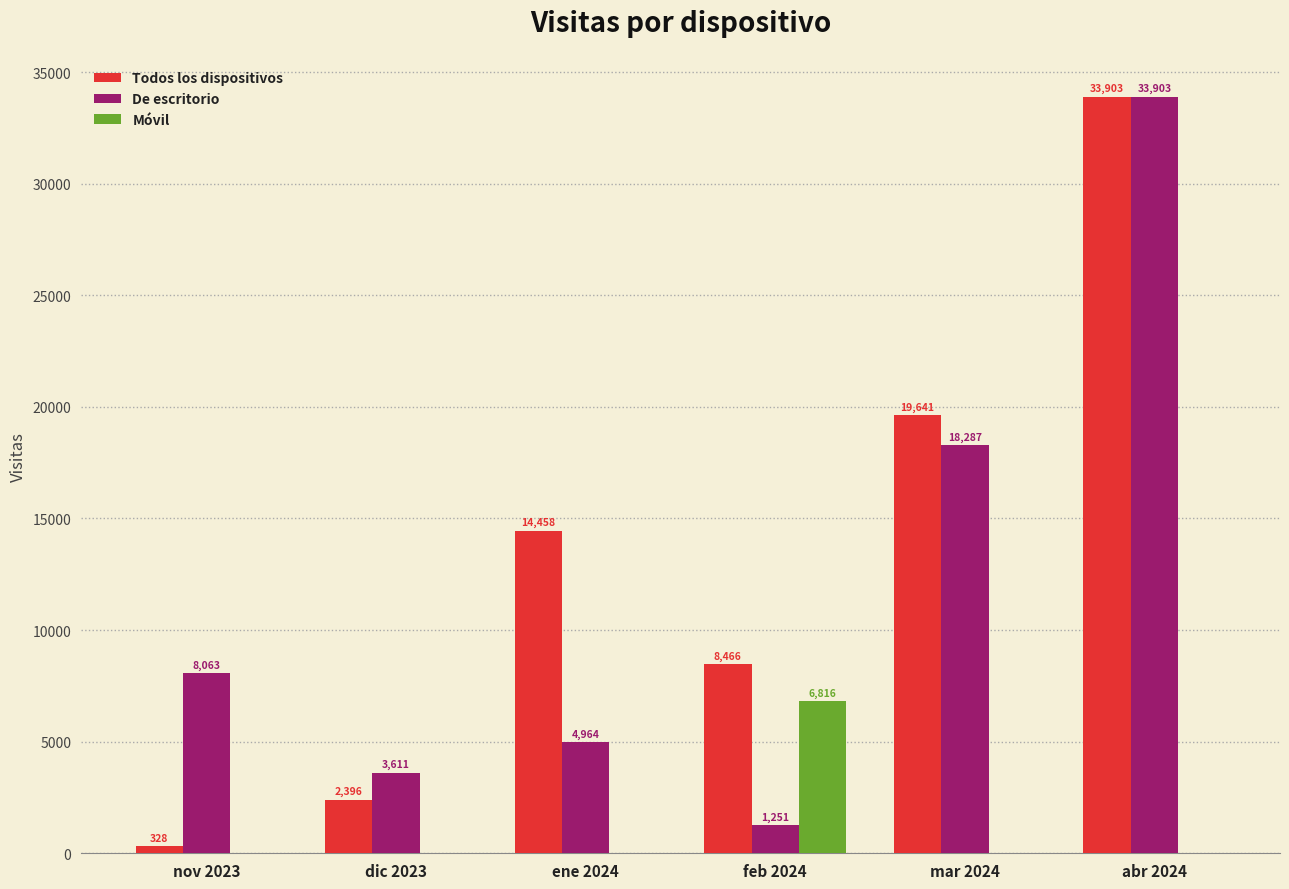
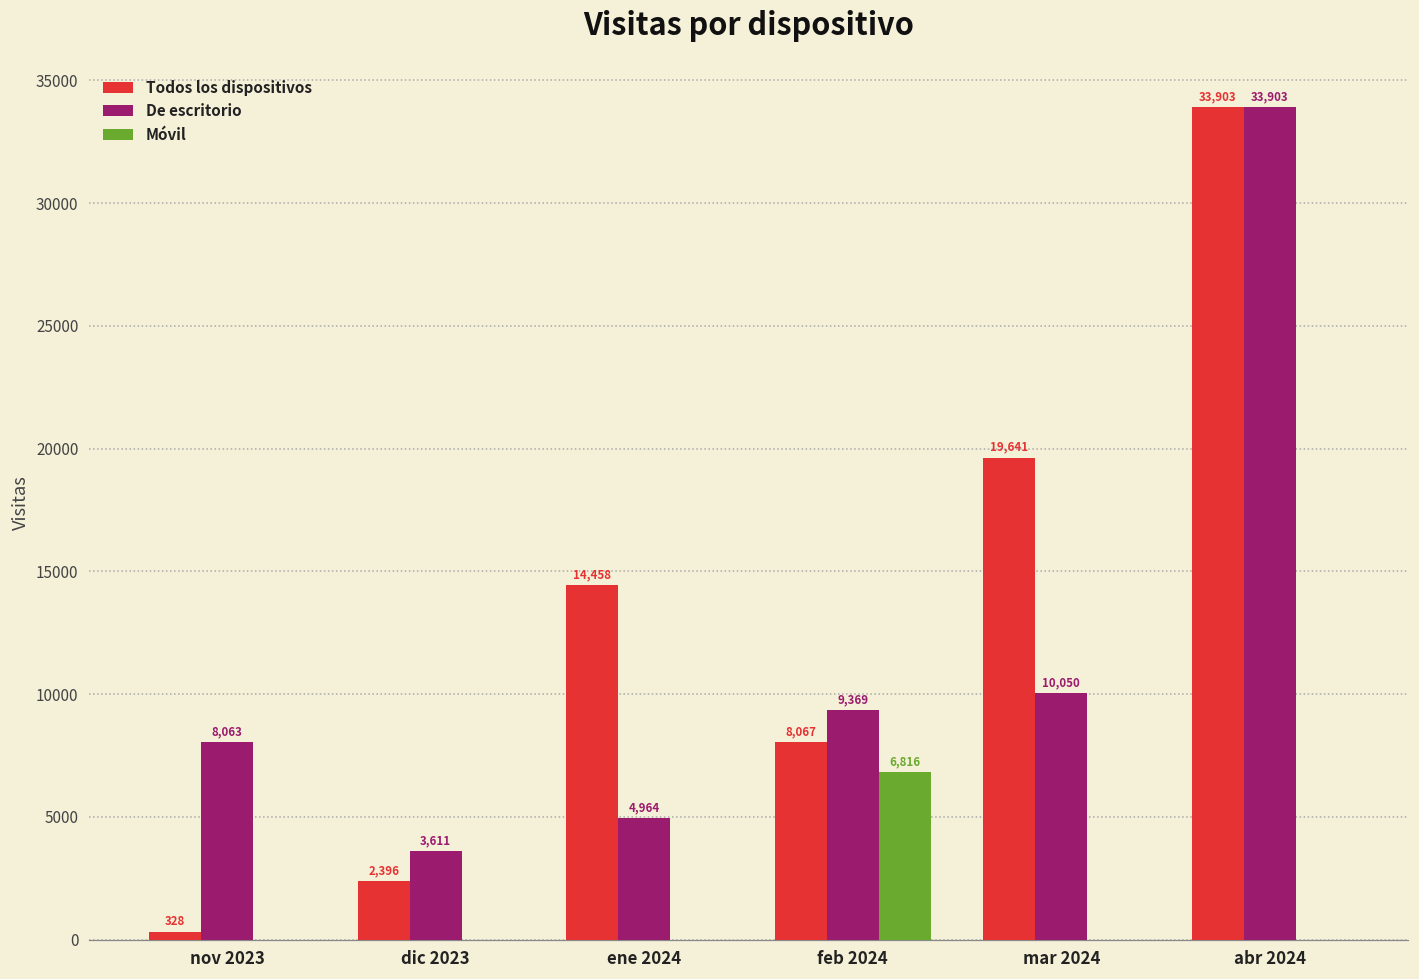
Todos los dispositivos, feb 2024: 8,466 -> 8,067
De escritorio, feb 2024: 1,251 -> 9,369
De escritorio, mar 2024: 18,287 -> 10,050
